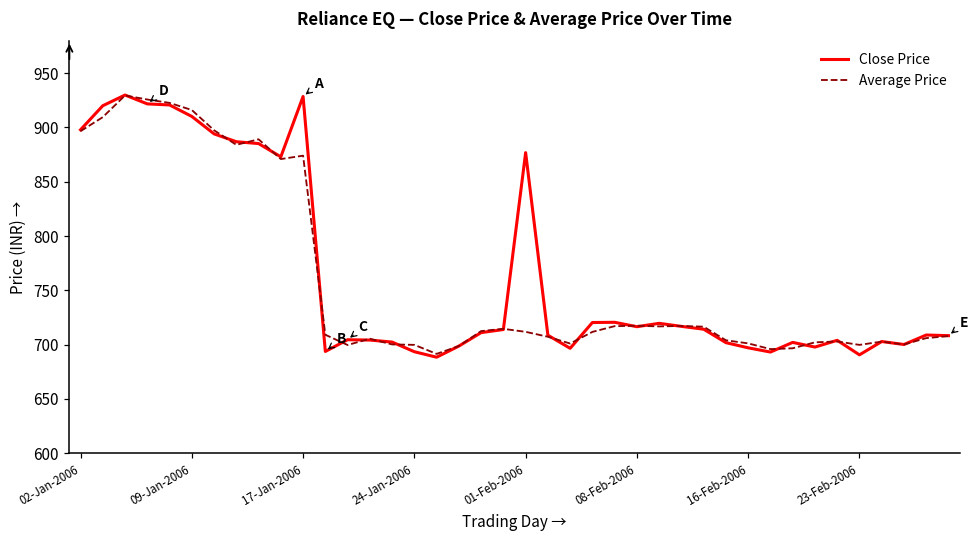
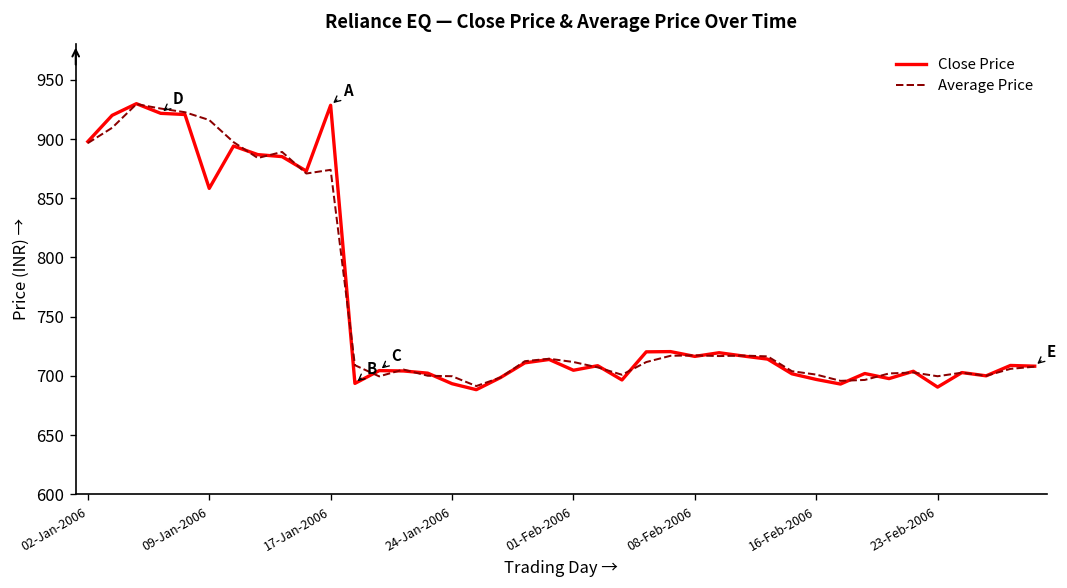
Close Price, 09-Jan-2006: 910 -> 860
Close Price, 01-Feb-2006: 880 -> 700
